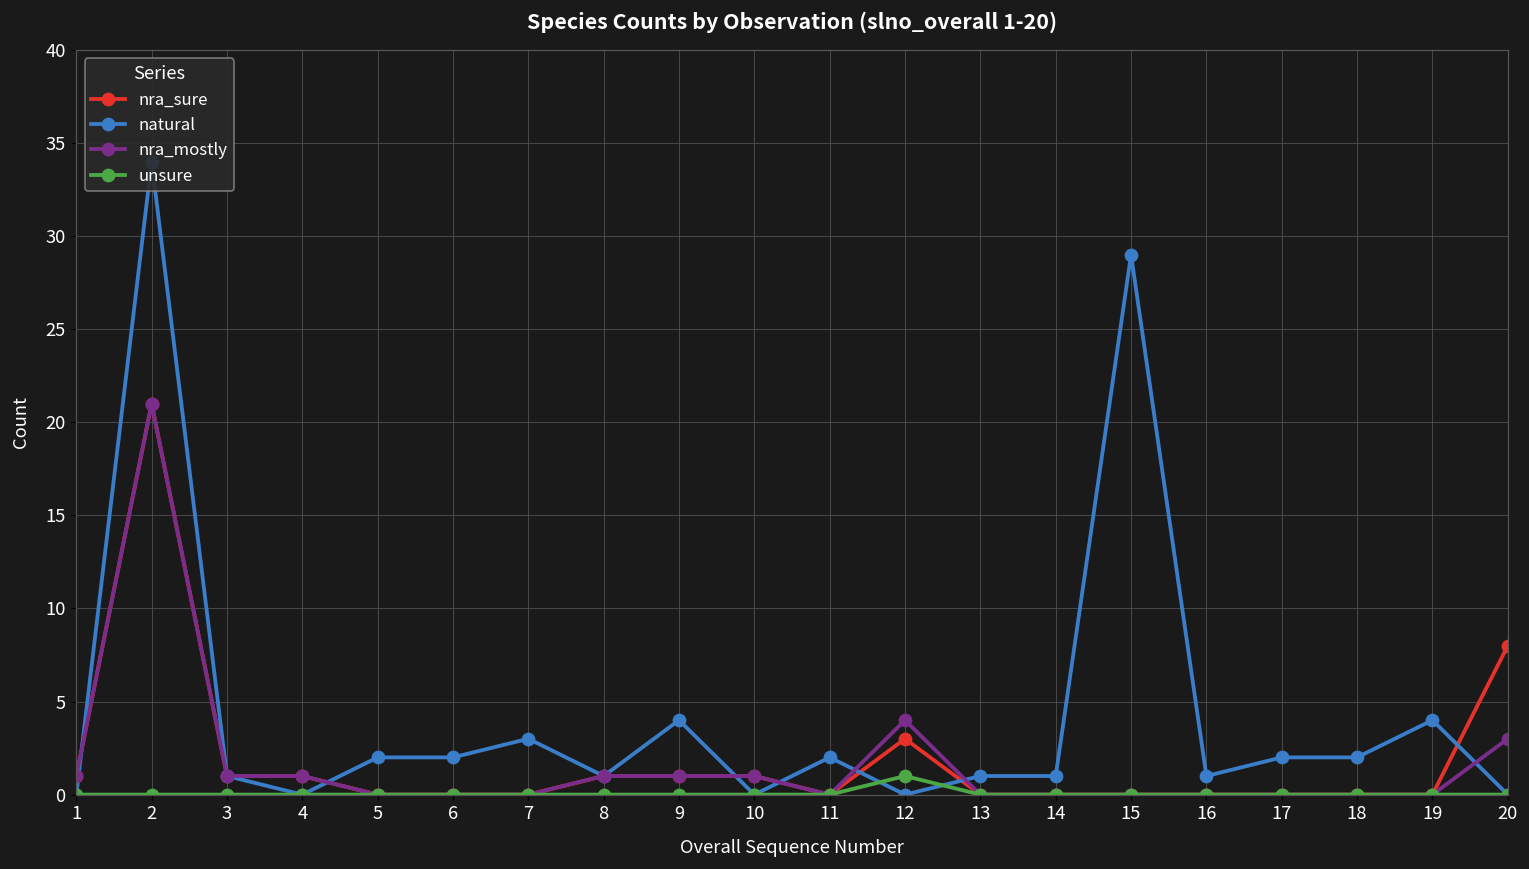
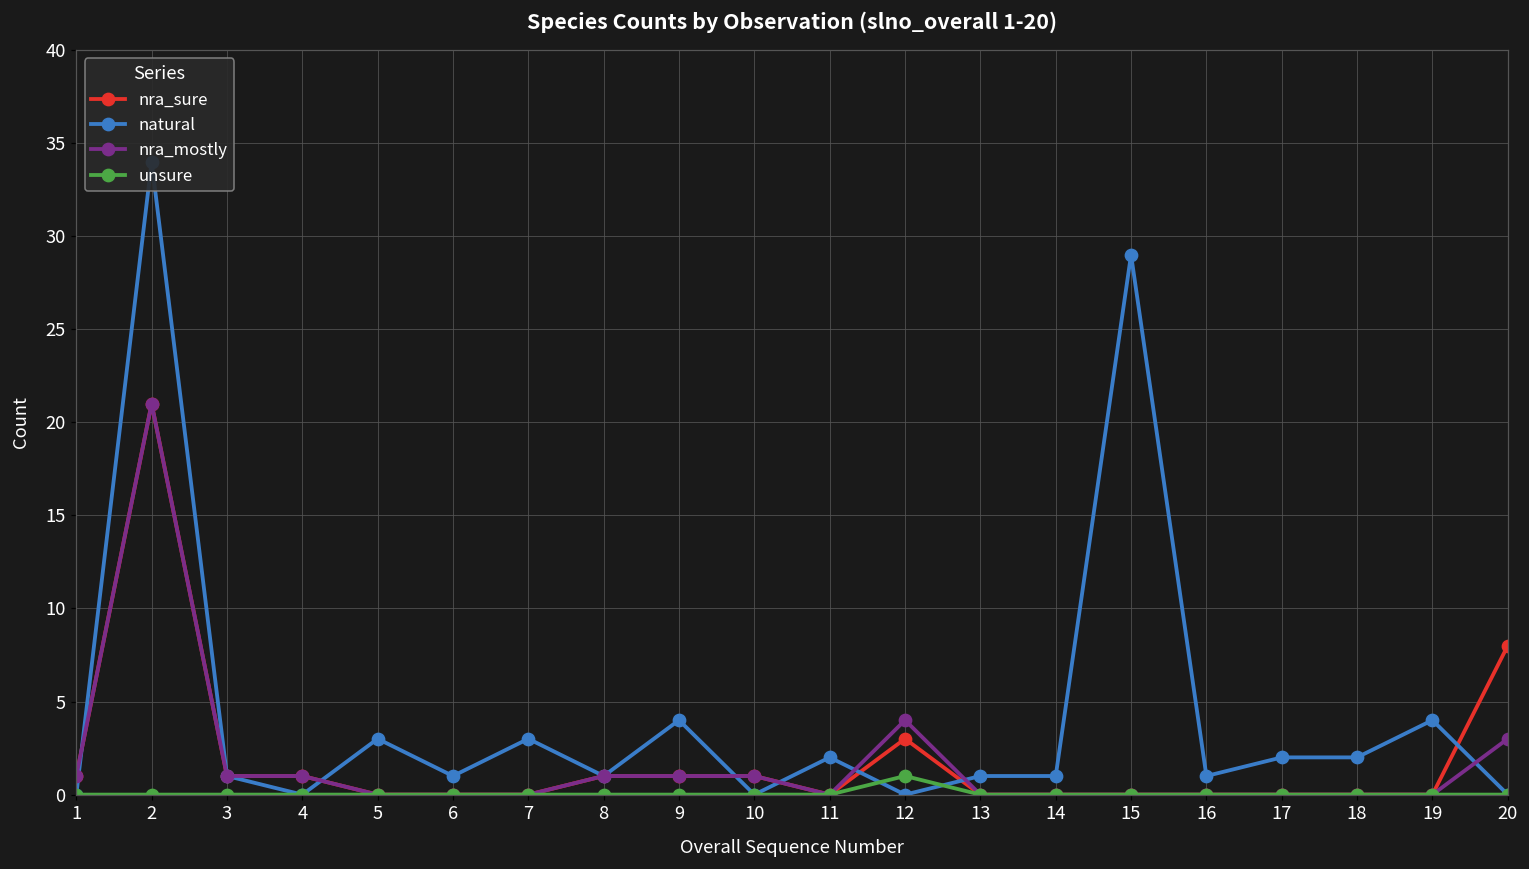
natural, 5: 2 -> 3
natural, 6: 2 -> 1
